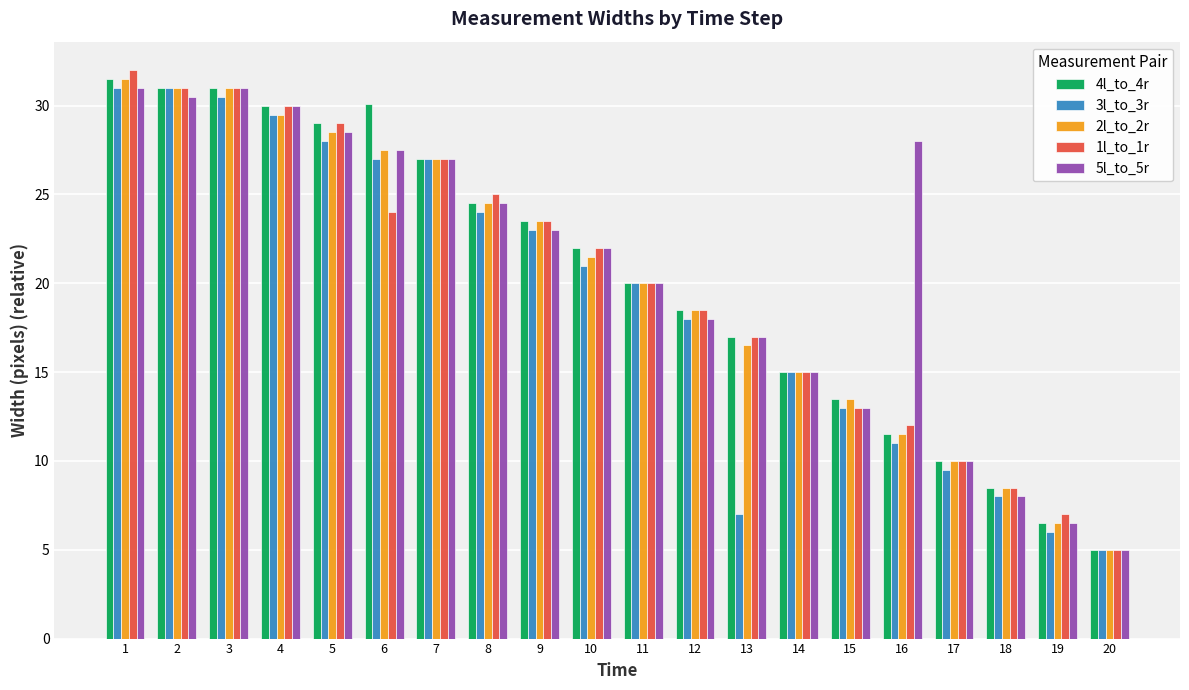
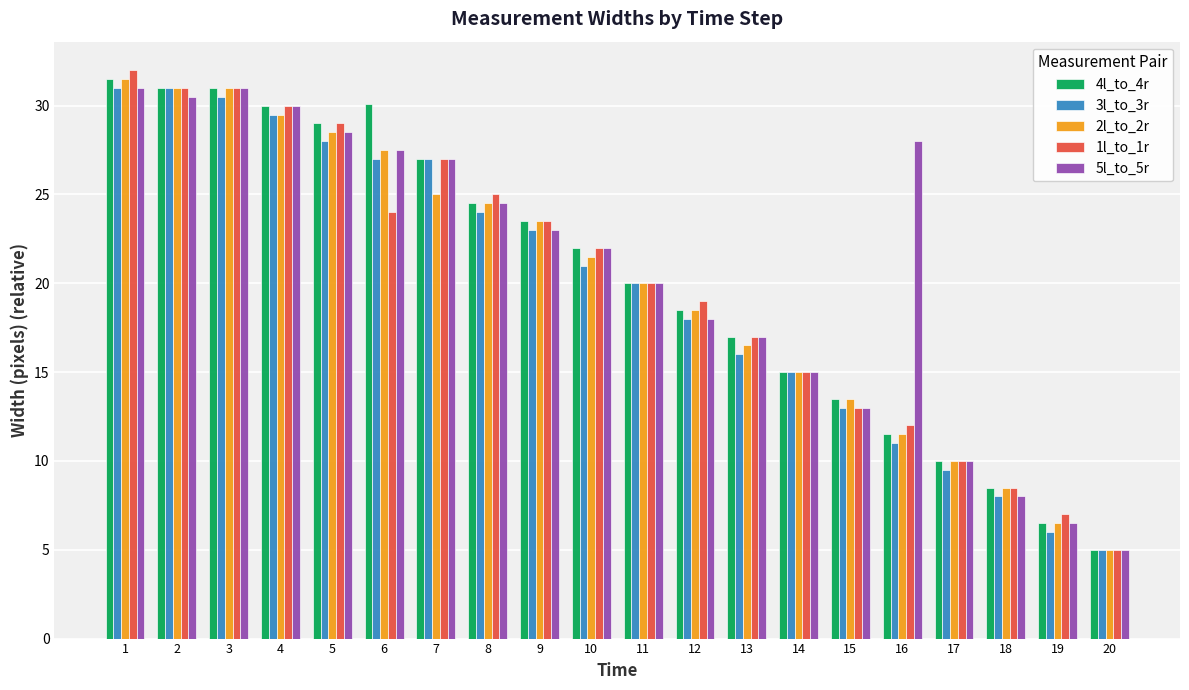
2l_to_2r, 7: 27.0 -> 25.0
1l_to_1r, 12: 18.5 -> 19.0
3l_to_3r, 13: 7.0 -> 16.0
